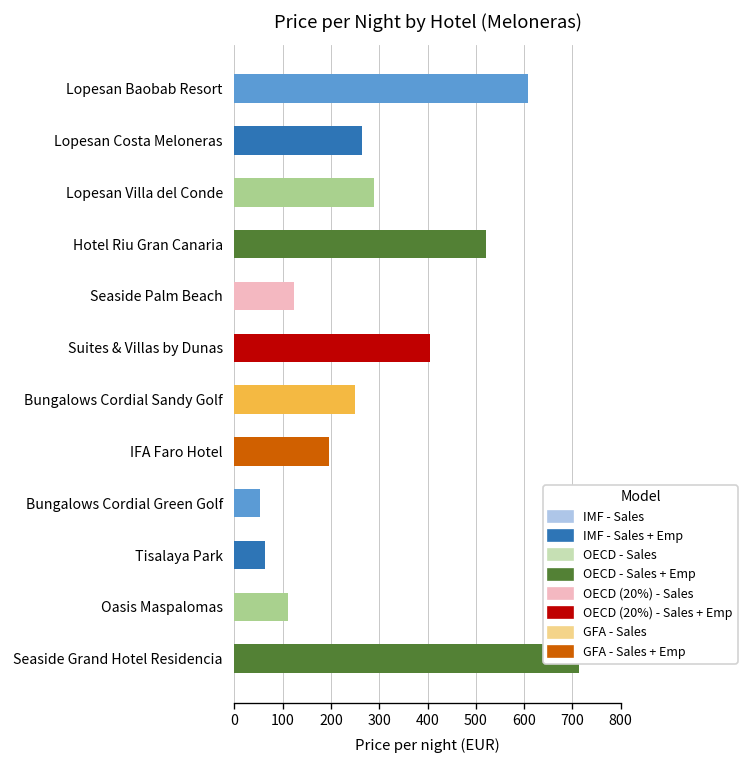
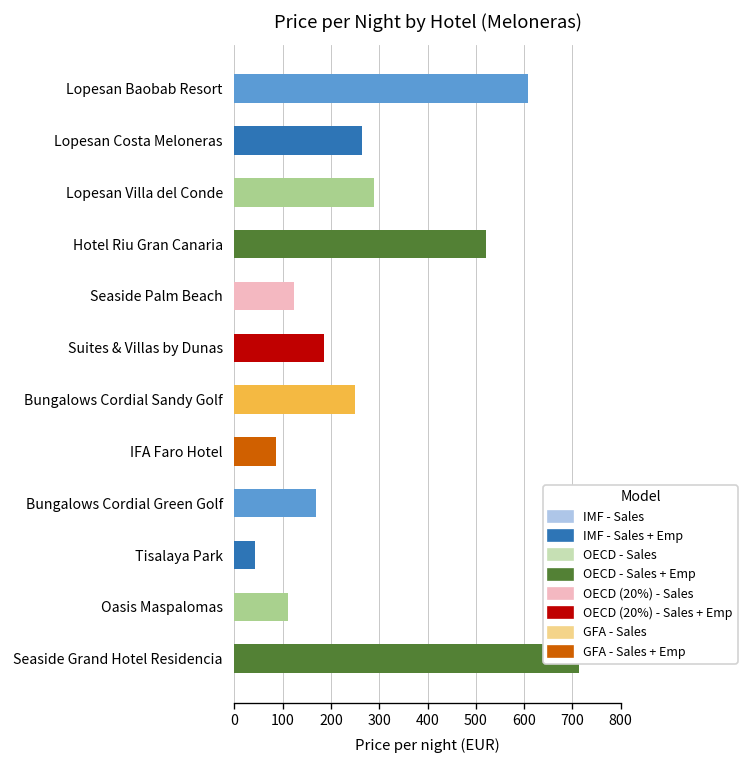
Suites & Villas by Dunas: 410 -> 190
IFA Faro Hotel: 200 -> 90
Bungalows Cordial Green Golf: 50 -> 170
Tisalaya Park: 60 -> 40
